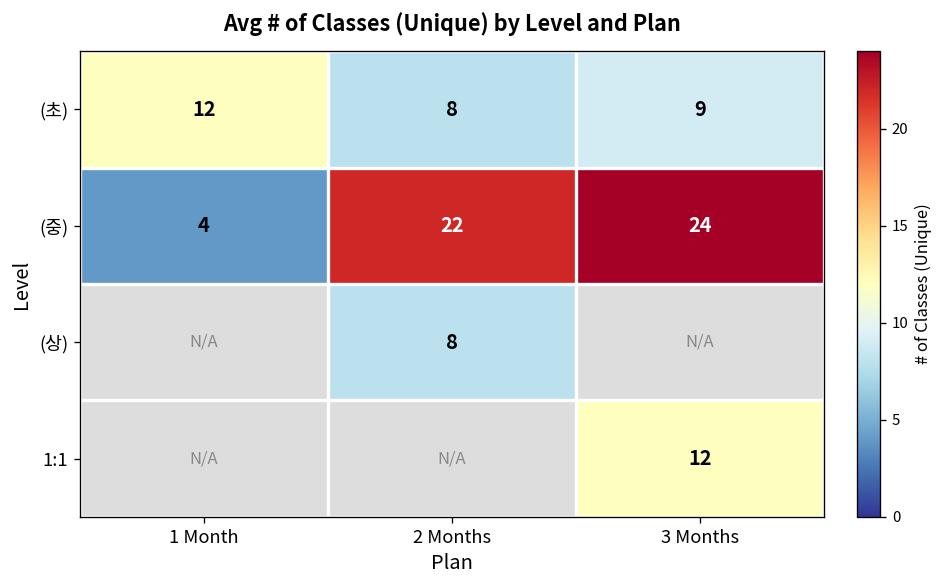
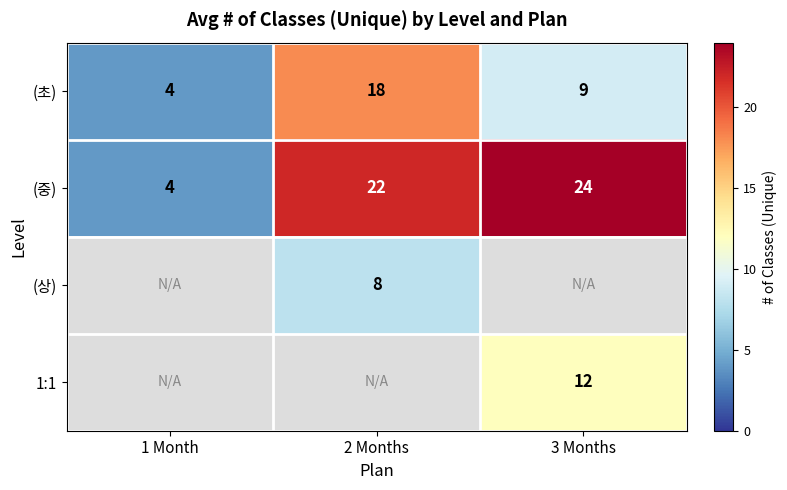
(초), 1 Month: 12 -> 4
(초), 2 Months: 8 -> 18
